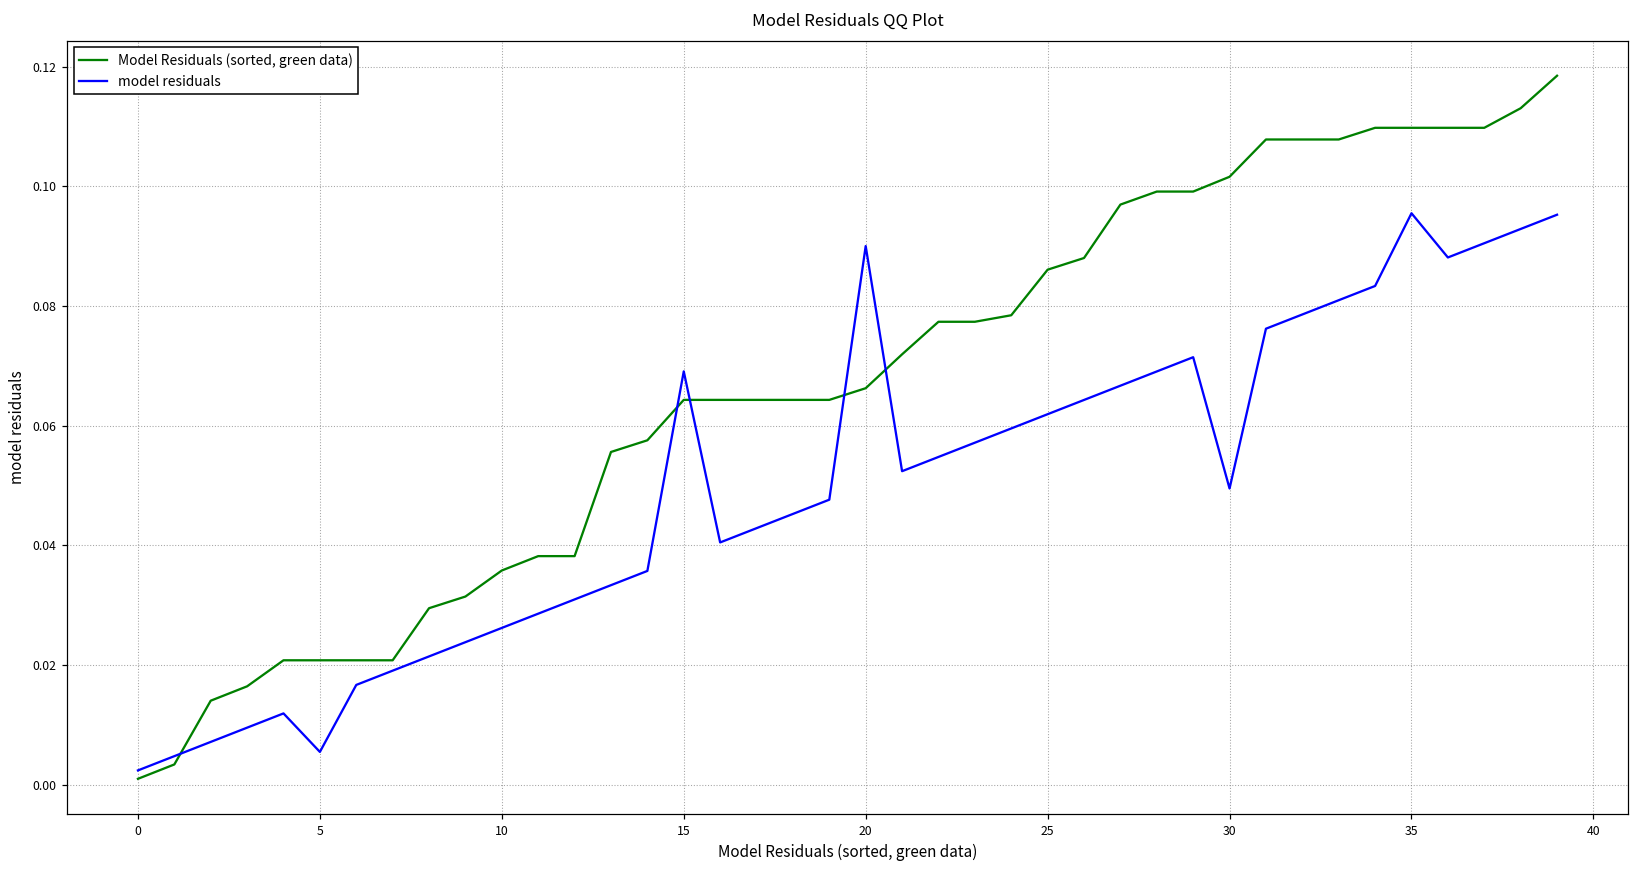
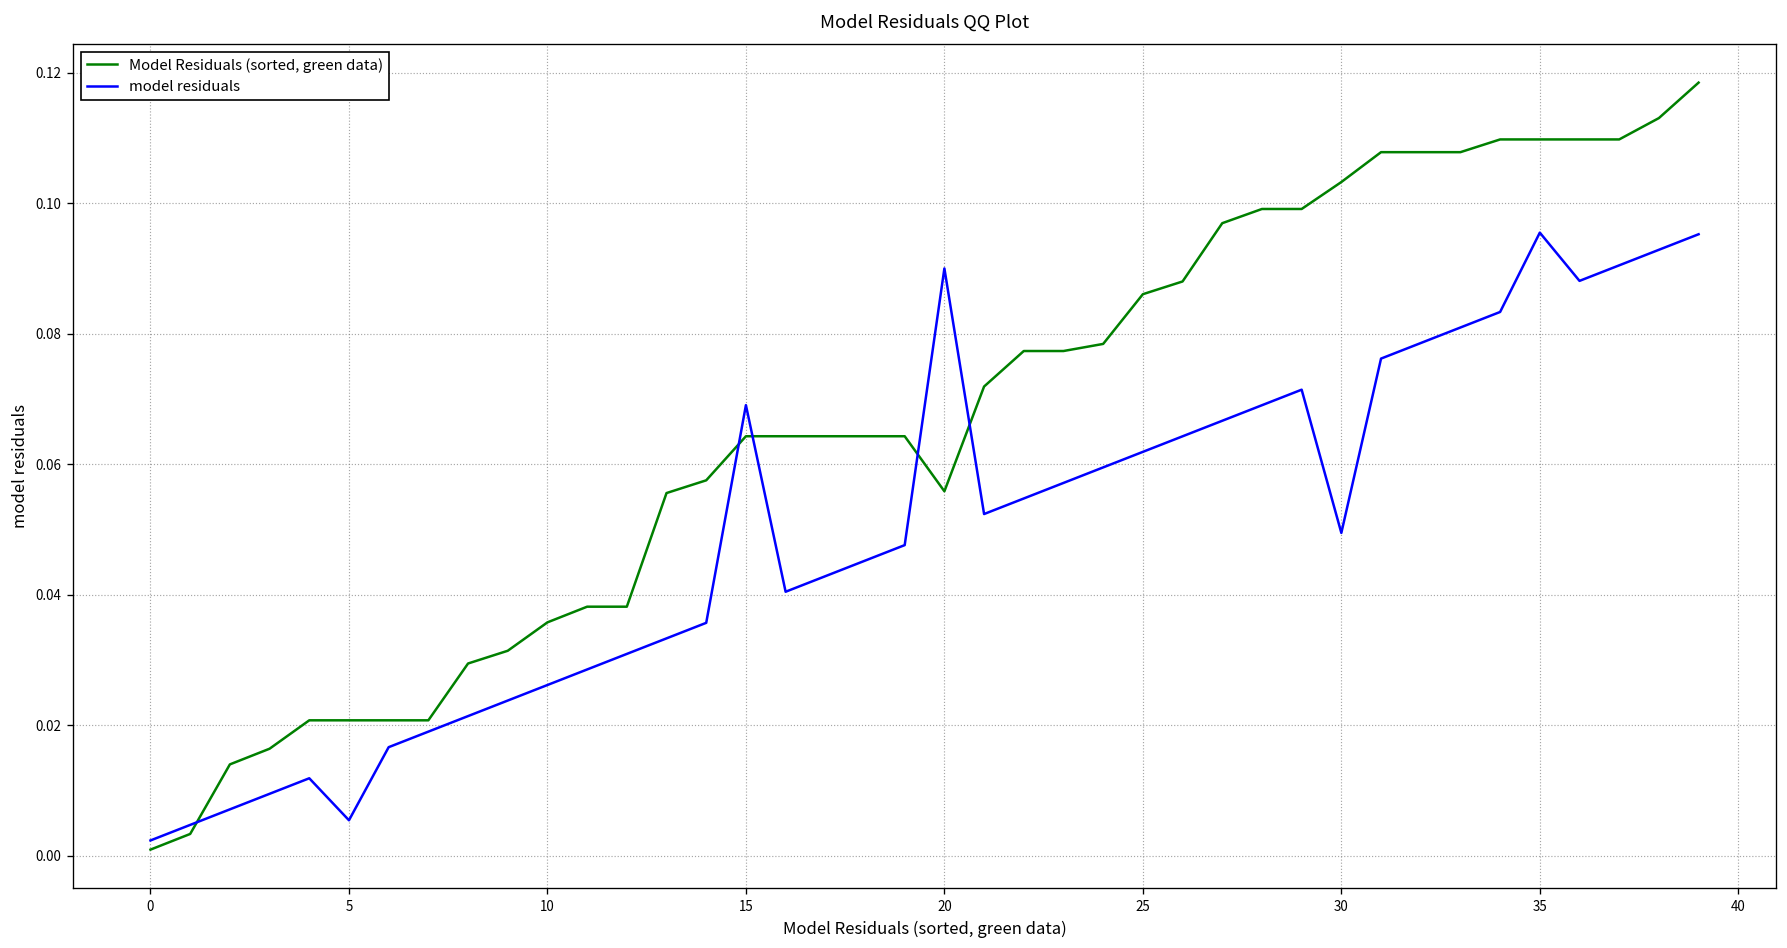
Model Residuals (sorted, green data), 20: 0.066 -> 0.056
Model Residuals (sorted, green data), 30: 0.102 -> 0.103
